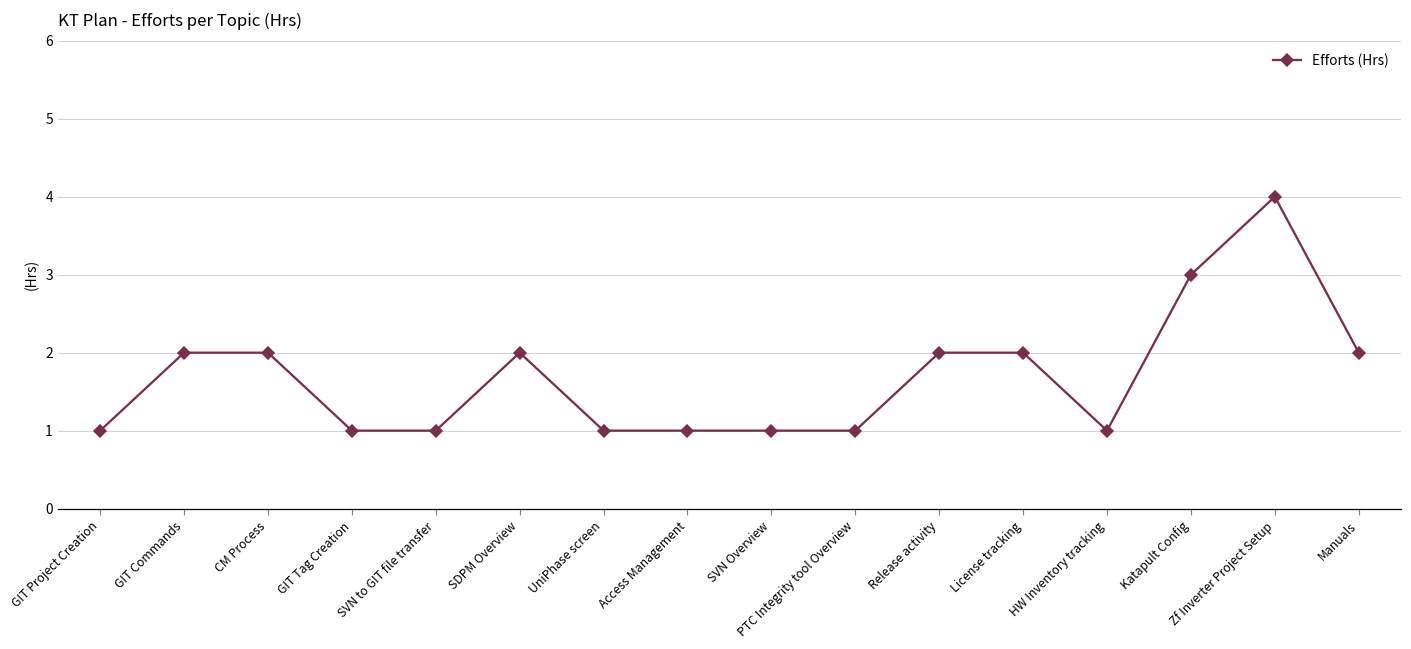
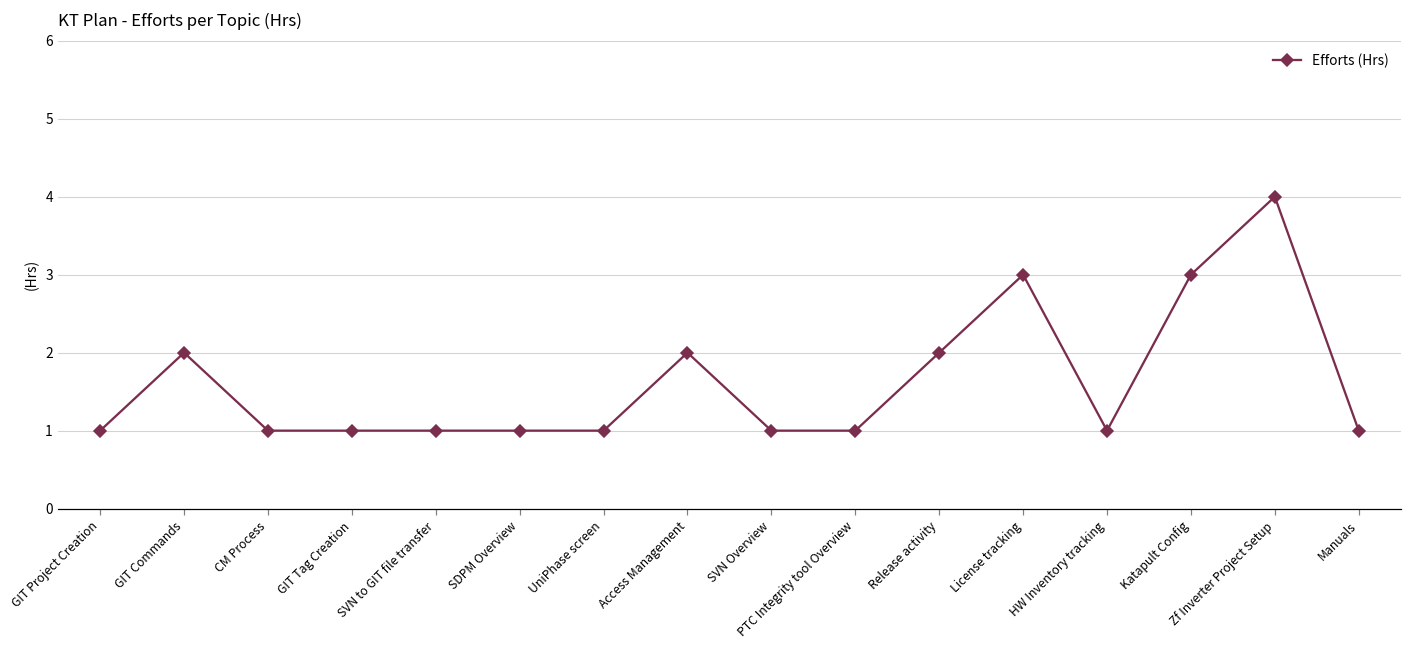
CM Process: 2 -> 1
SDPM Overview: 2 -> 1
Access Management: 1 -> 2
License tracking: 2 -> 3
Manuals: 2 -> 1
